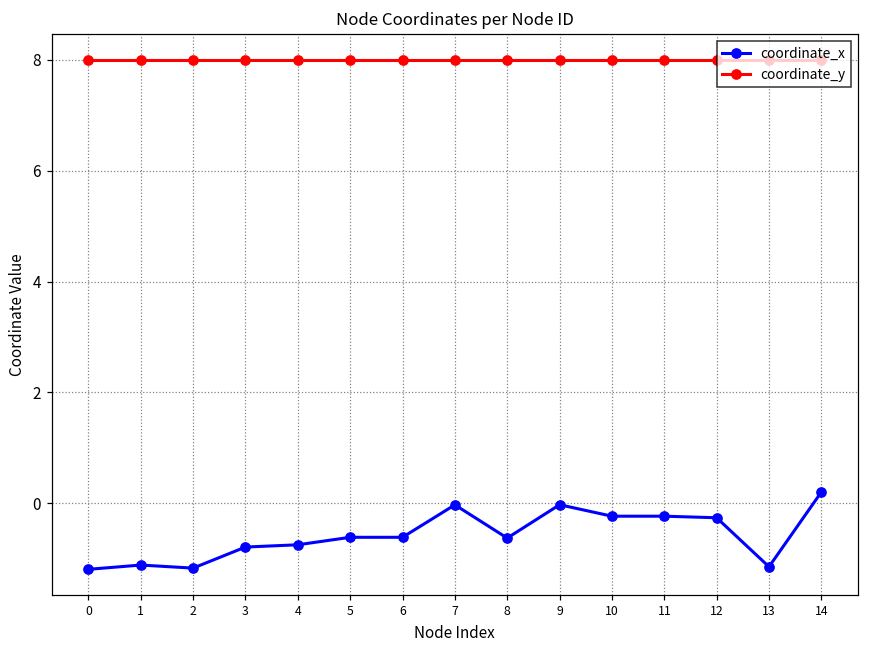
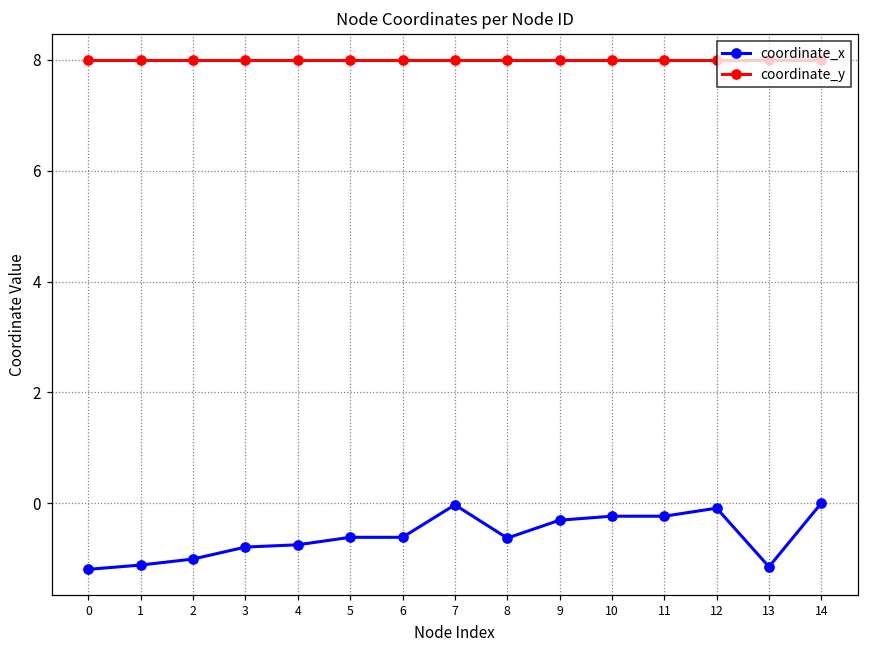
coordinate_x, 2: -1.2 -> -1.0
coordinate_x, 9: 0.0 -> -0.3
coordinate_x, 12: -0.3 -> -0.1
coordinate_x, 14: 0.2 -> 0.0
